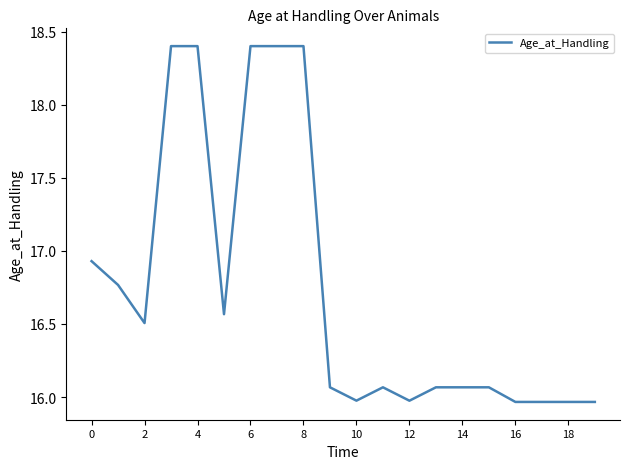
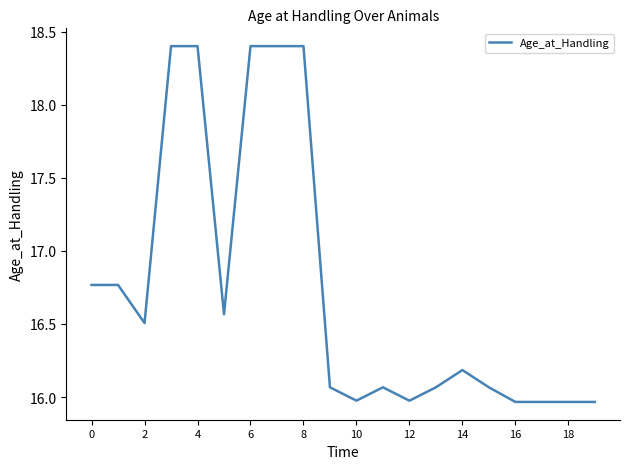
0: 16.93 -> 16.77
14: 16.07 -> 16.18
